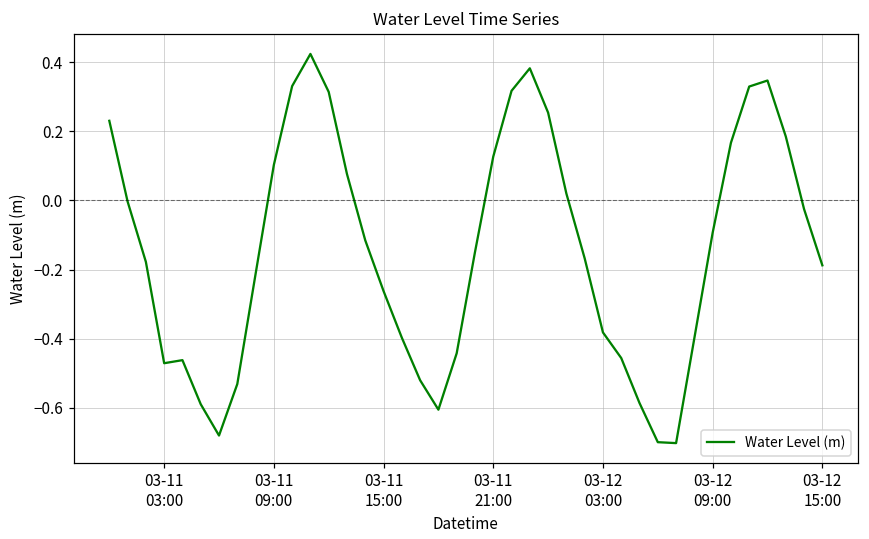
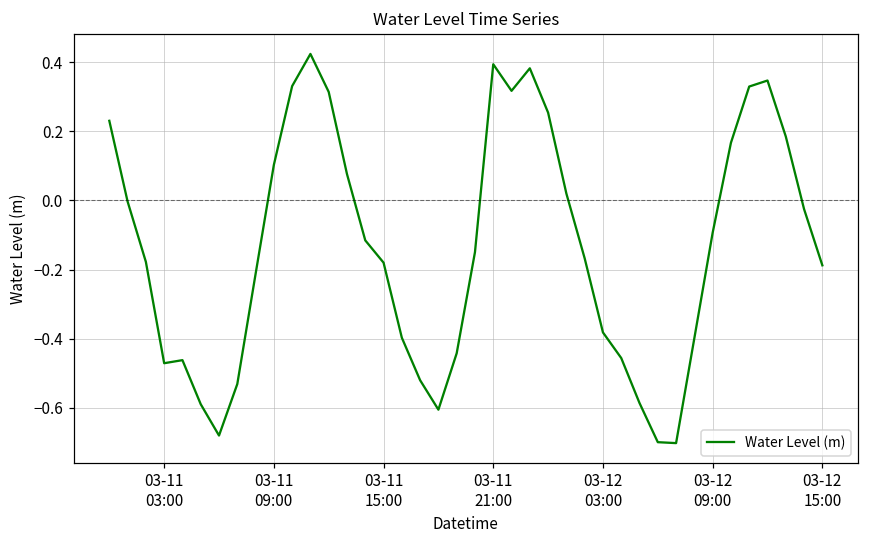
03-11 15:00: -0.26 -> -0.18
03-11 21:00: 0.13 -> 0.39
